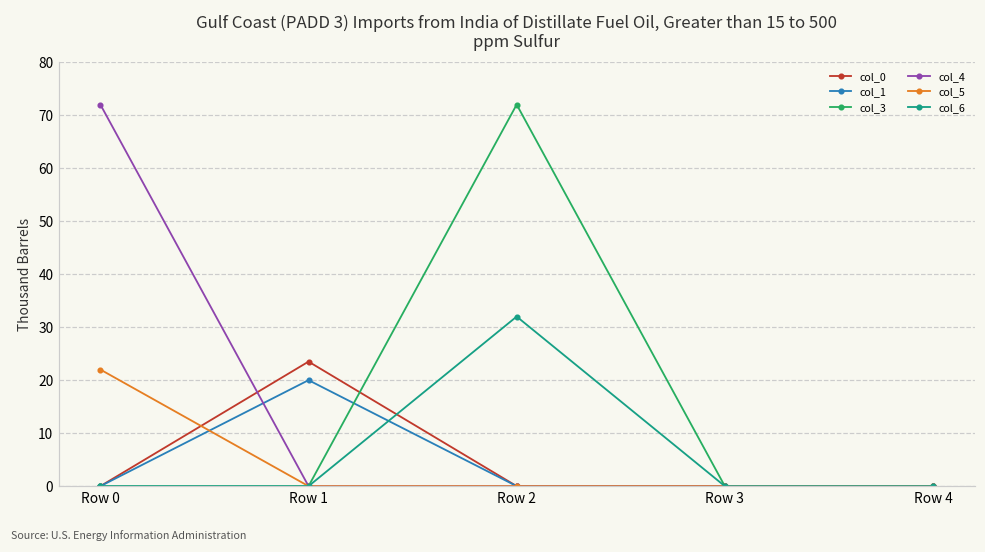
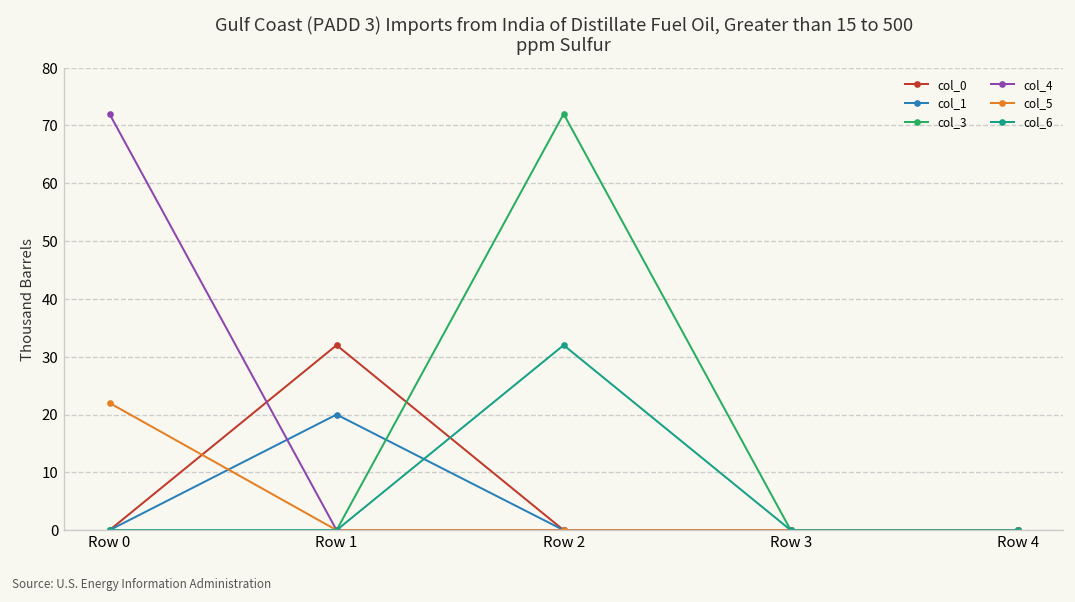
col_0, Row 1: 24 -> 32
